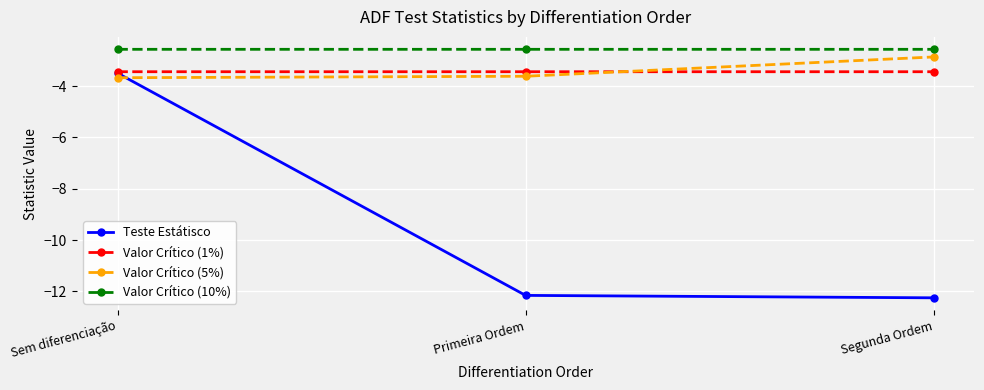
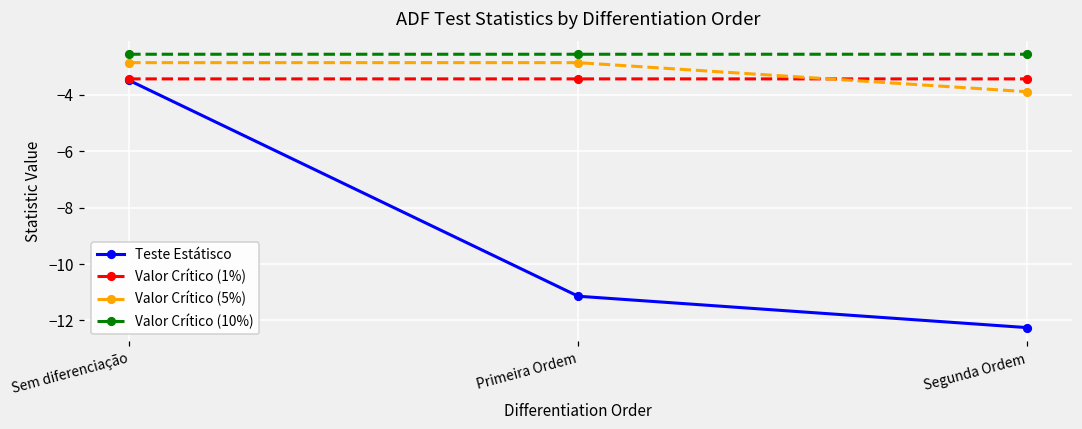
Valor Crítico (5%), Sem diferenciação: -3.7 -> -2.9
Teste Estátisco, Primeira Ordem: -12.2 -> -11.1
Valor Crítico (5%), Primeira Ordem: -3.6 -> -2.9
Valor Crítico (5%), Segunda Ordem: -2.9 -> -3.9
